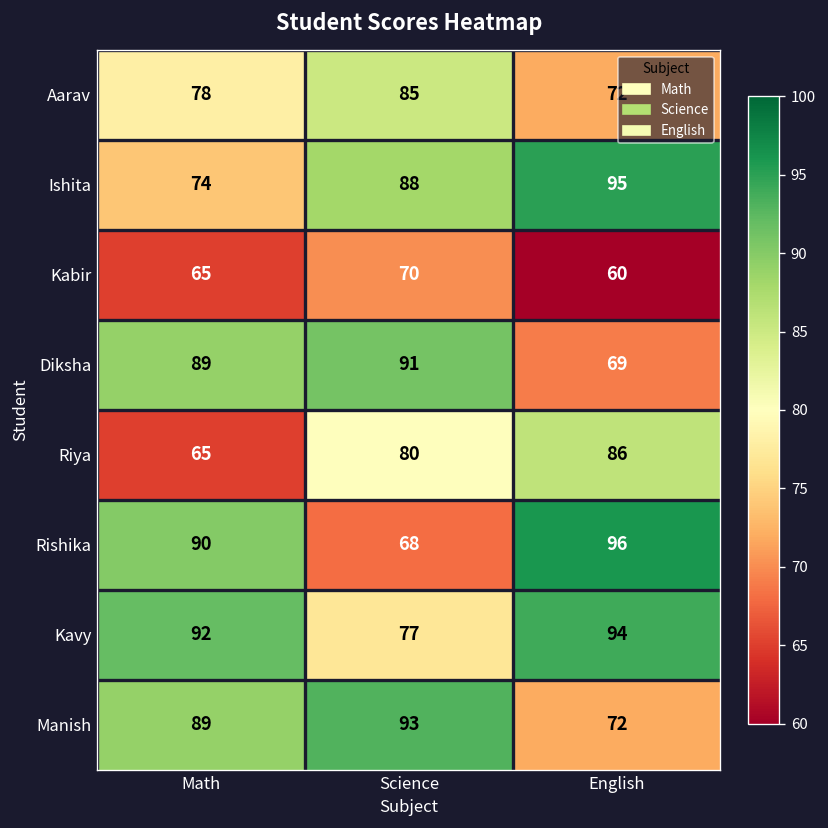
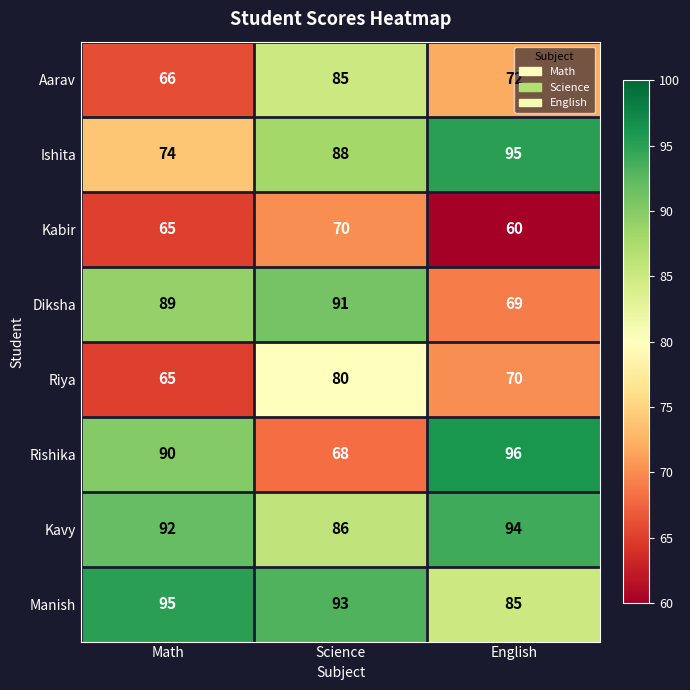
Aarav, Math: 78 -> 66
Riya, English: 86 -> 70
Kavy, Science: 77 -> 86
Manish, Math: 89 -> 95
Manish, English: 72 -> 85
